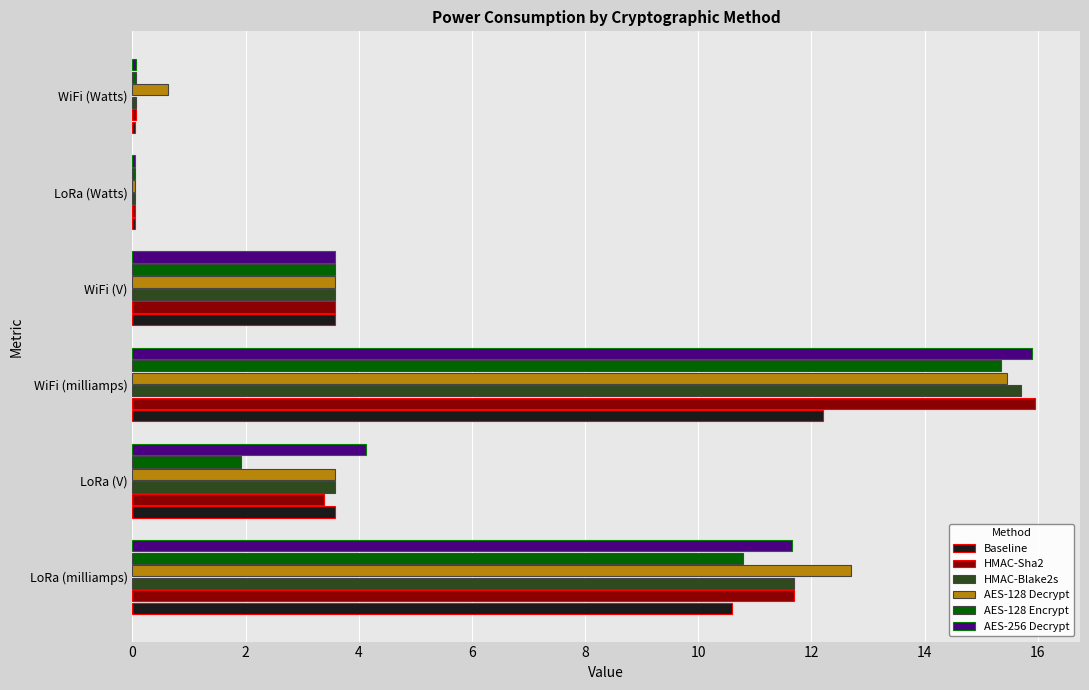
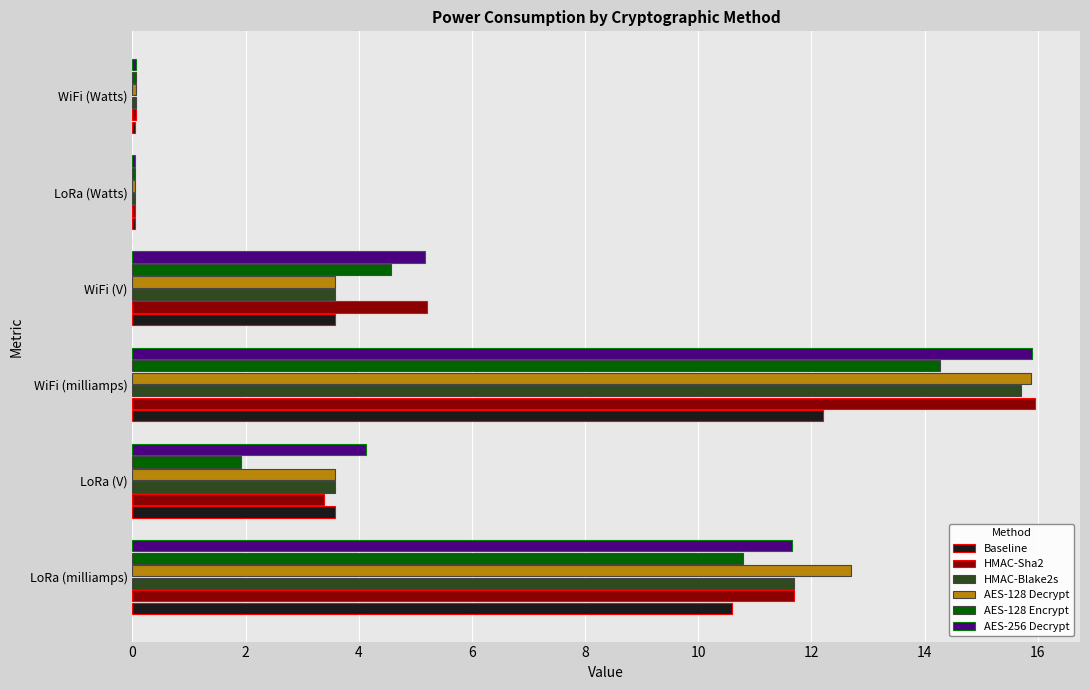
AES-128 Decrypt, WiFi (Watts): 0.6 -> 0.1
AES-256 Decrypt, WiFi (V): 3.6 -> 5.2
AES-128 Encrypt, WiFi (V): 3.6 -> 4.6
HMAC-Sha2, WiFi (V): 3.6 -> 5.2
AES-128 Encrypt, WiFi (milliamps): 15.4 -> 14.3
AES-128 Decrypt, WiFi (milliamps): 15.5 -> 15.9
